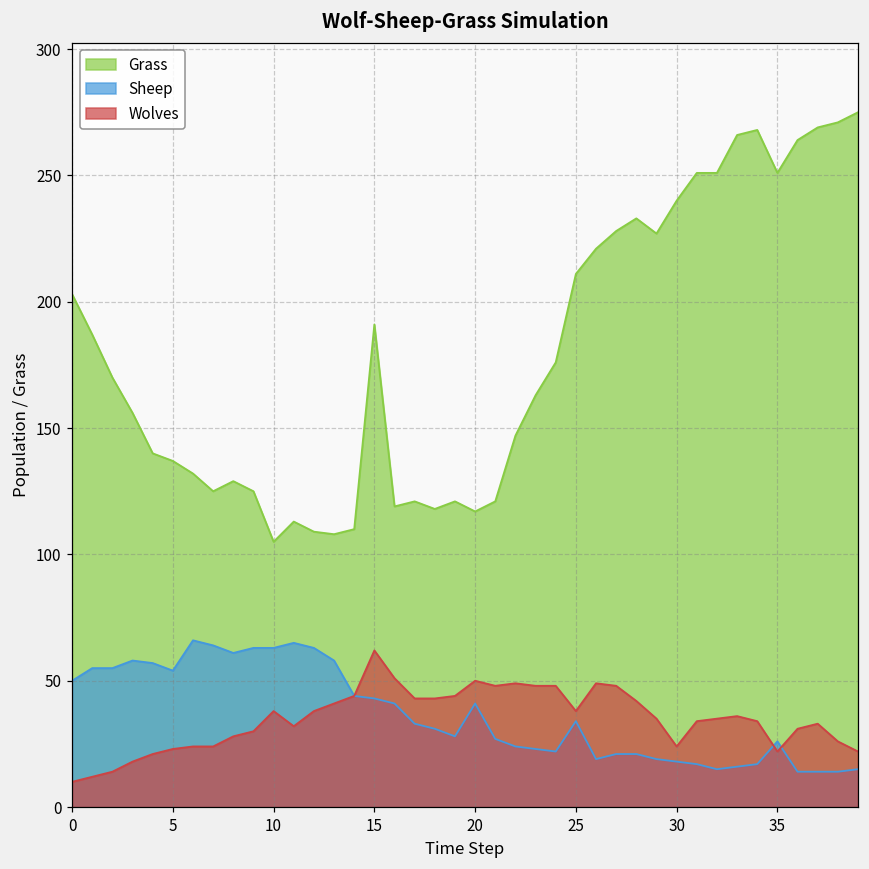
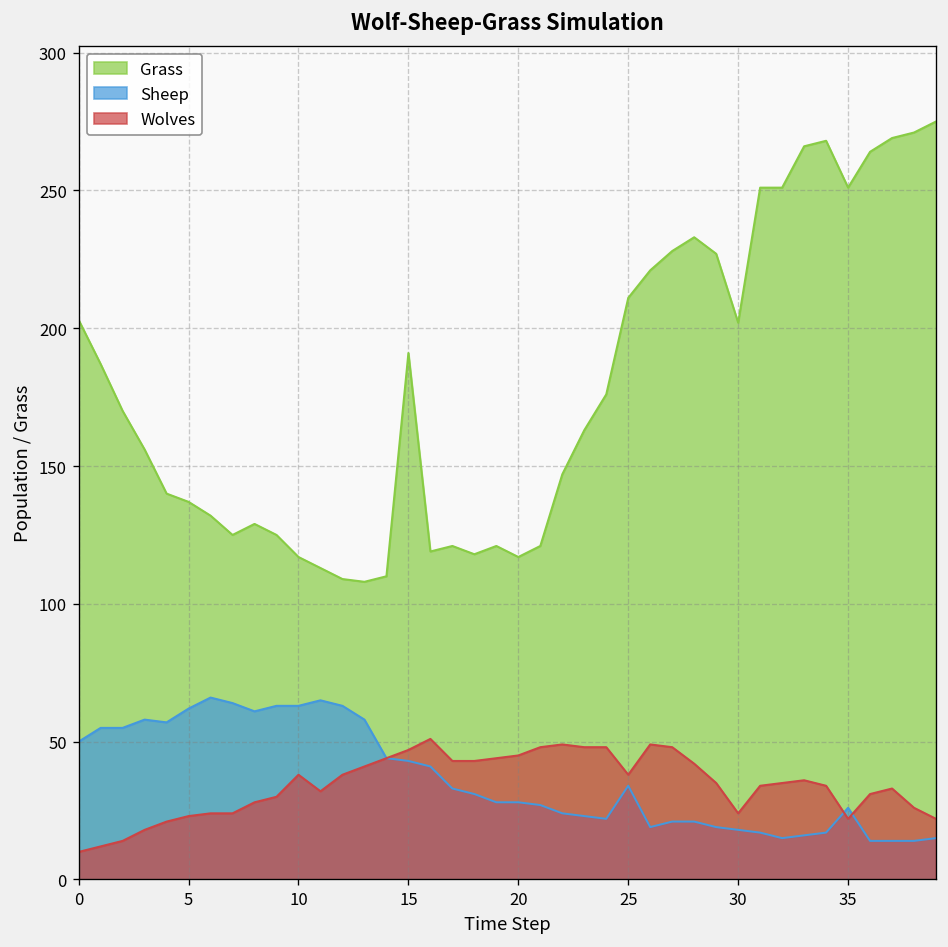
Sheep, 5: 54 -> 62
Grass, 10: 105 -> 117
Wolves, 15: 62 -> 47
Sheep, 20: 41 -> 28
Wolves, 20: 50 -> 45
Grass, 30: 240 -> 202
